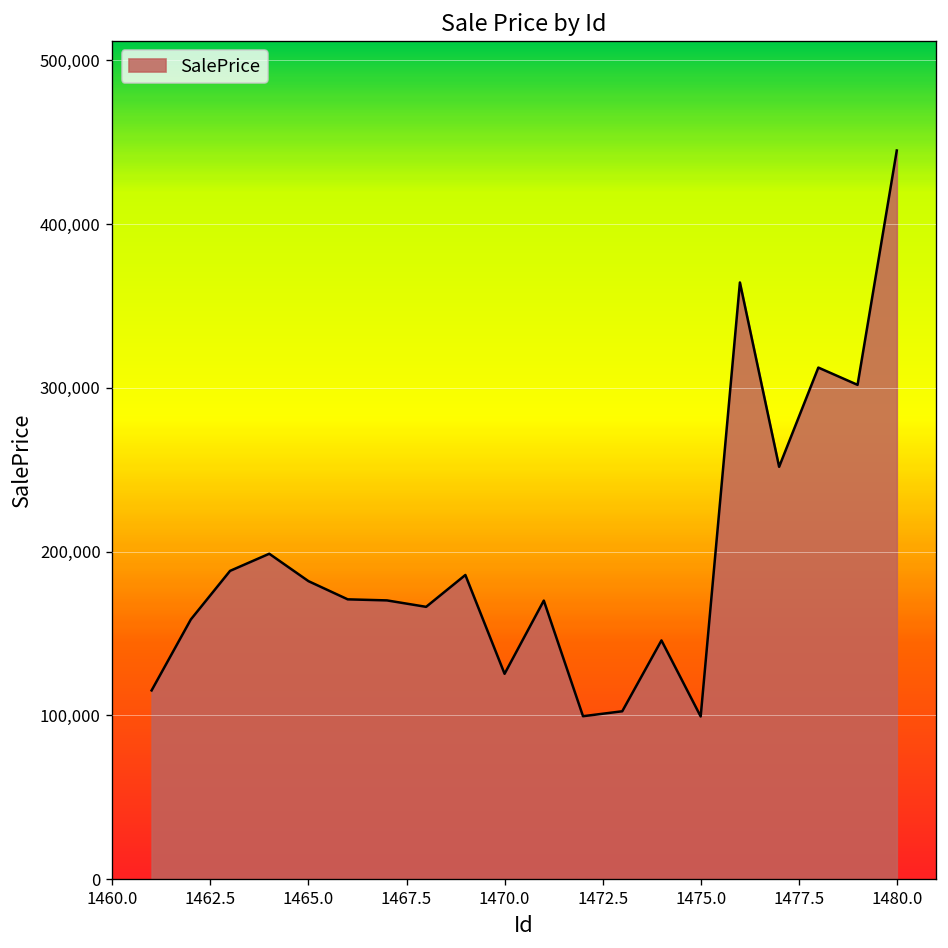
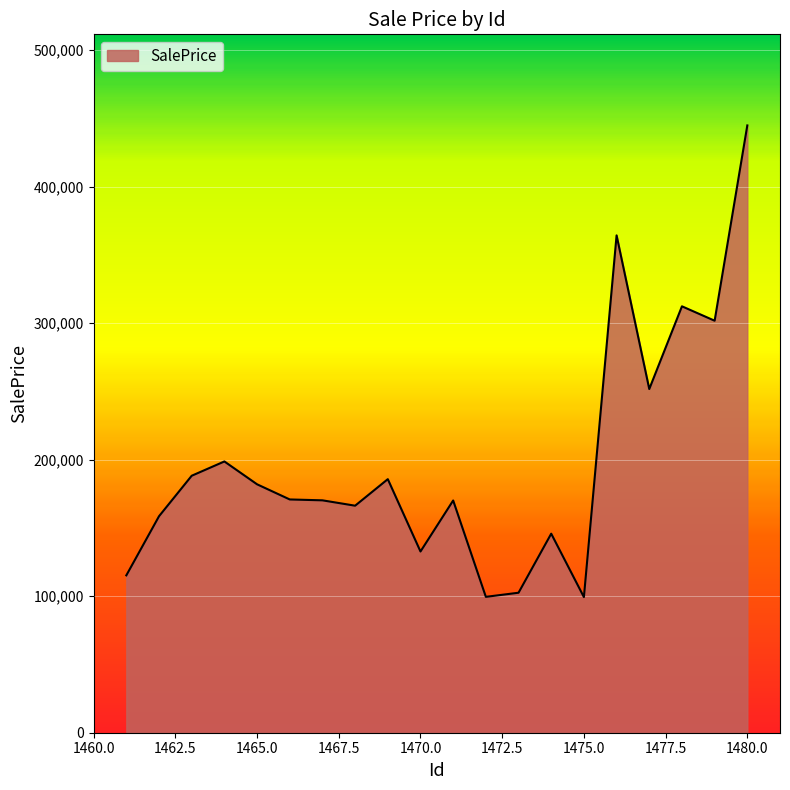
1470.0: 125,000 -> 133,000
